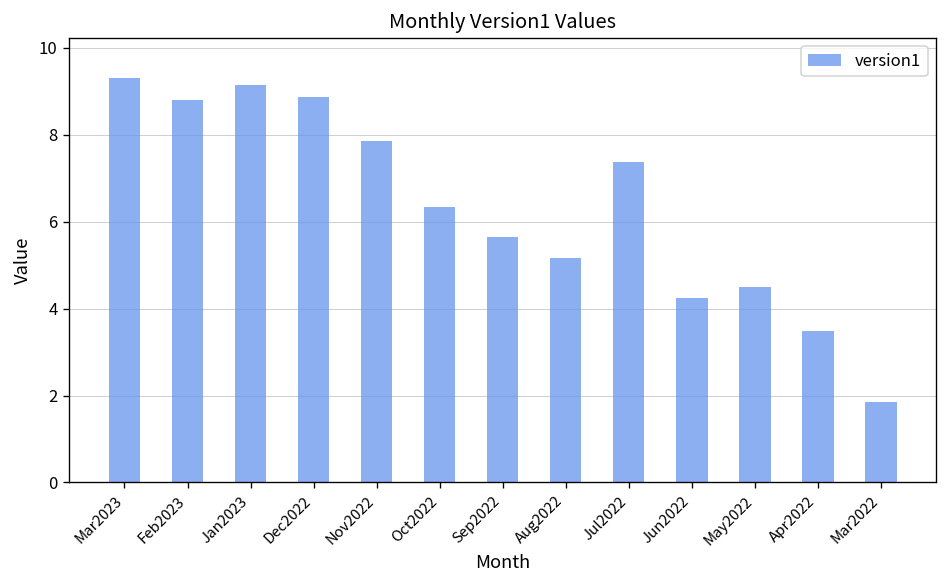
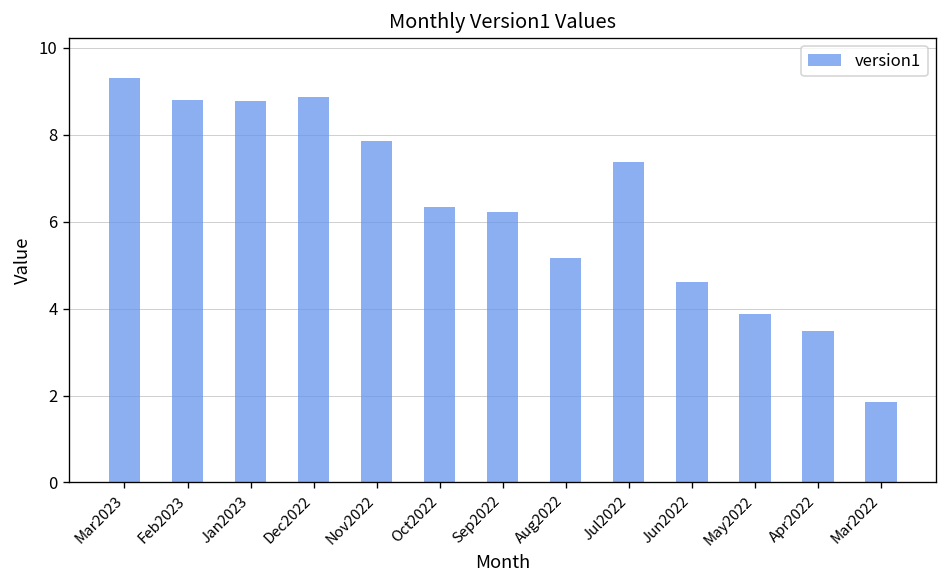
Jan2023: 9.1 -> 8.8
Sep2022: 5.6 -> 6.2
Jun2022: 4.2 -> 4.6
May2022: 4.5 -> 3.9
